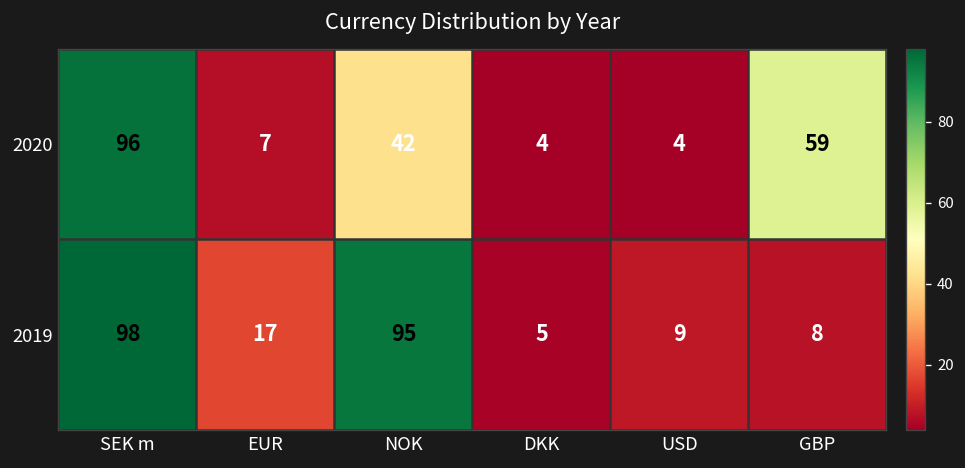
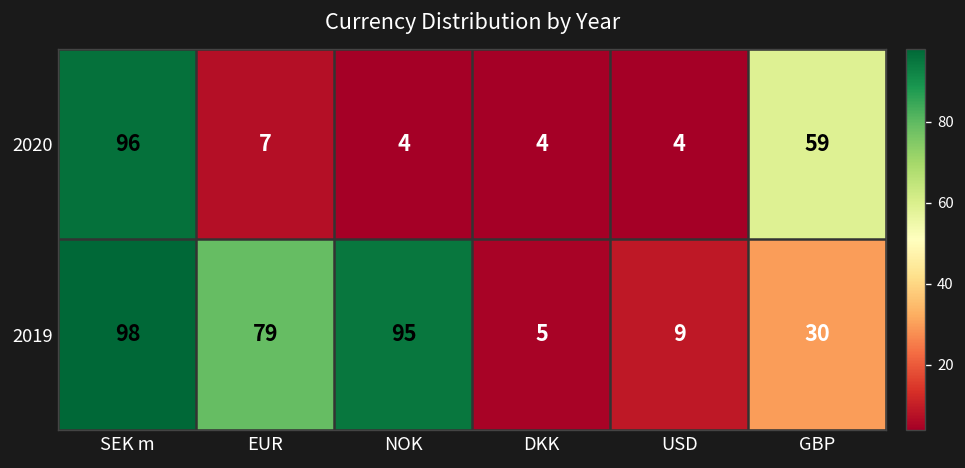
2020, NOK: 42 -> 4
2019, EUR: 17 -> 79
2019, GBP: 8 -> 30
